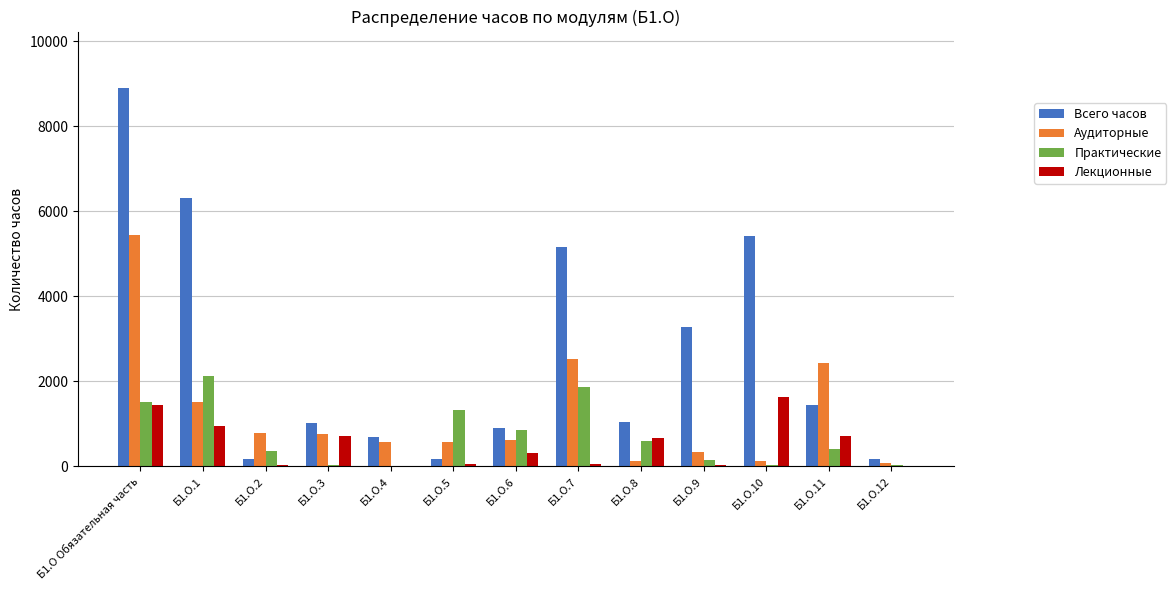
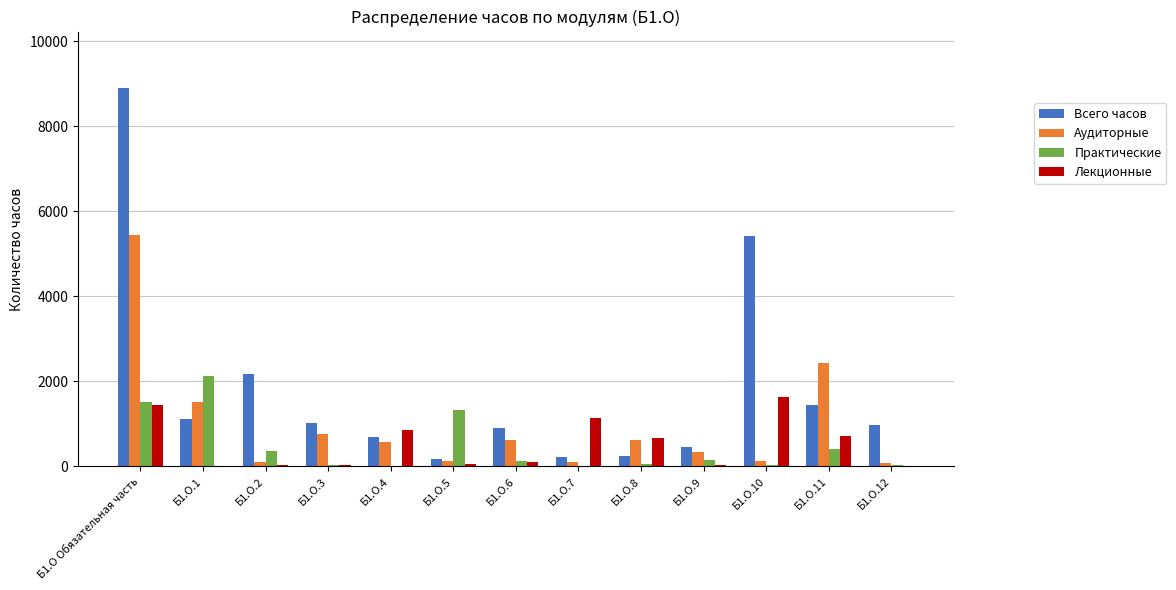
Всего часов, Б1.О.1: 6300 -> 1100
Лекционные, Б1.О.1: 900 -> 0
Всего часов, Б1.О.2: 200 -> 2200
Аудиторные, Б1.О.2: 800 -> 100
Лекционные, Б1.О.3: 700 -> 0
Лекционные, Б1.О.4: 0 -> 800
Аудиторные, Б1.О.5: 600 -> 100
Практические, Б1.О.6: 900 -> 100
Лекционные, Б1.О.6: 300 -> 100
Всего часов, Б1.О.7: 5200 -> 200
Аудиторные, Б1.О.7: 2500 -> 100
Практические, Б1.О.7: 1900 -> 0
Лекционные, Б1.О.7: 100 -> 1100
Всего часов, Б1.О.8: 1000 -> 300
Аудиторные, Б1.О.8: 100 -> 600
Практические, Б1.О.8: 600 -> 100
Всего часов, Б1.О.9: 3300 -> 500
Всего часов, Б1.О.12: 200 -> 1000
